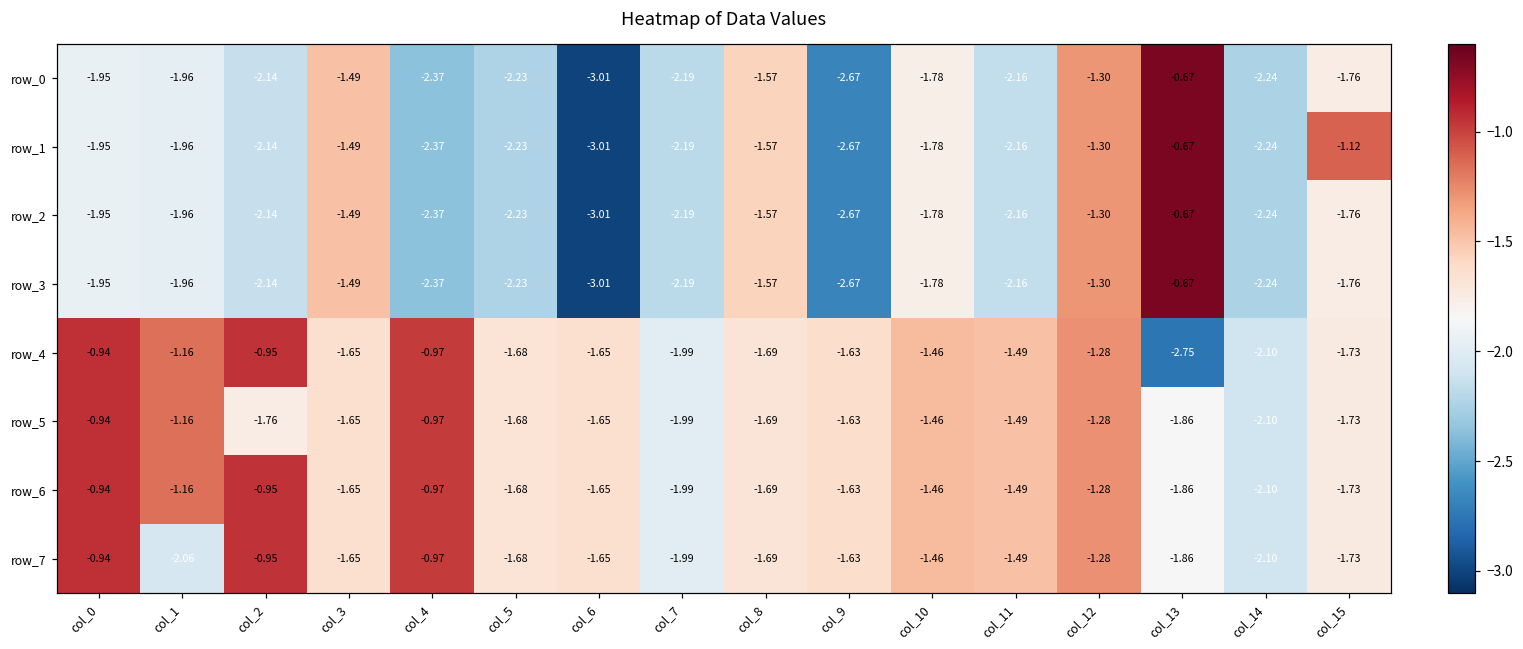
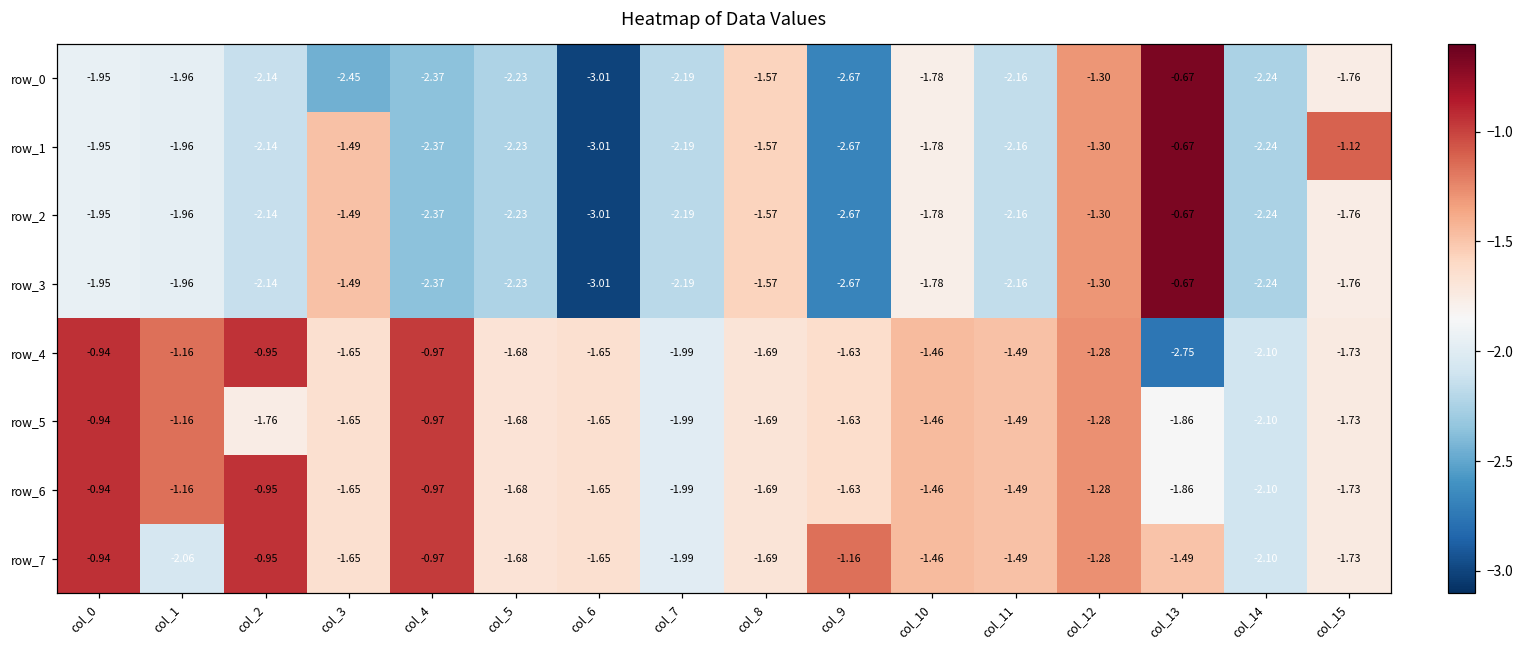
row_0, col_3: -1.49 -> -2.45
row_7, col_9: -1.63 -> -1.16
row_7, col_13: -1.86 -> -1.49
